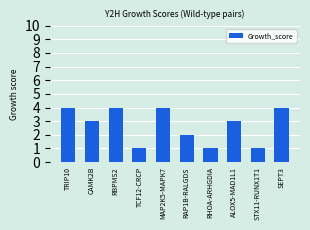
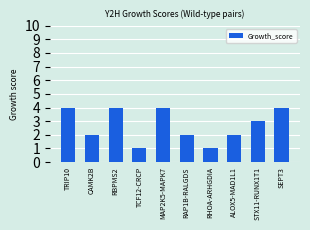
CAMK2B: 3 -> 2
ALOX5-MAD1L1: 3 -> 2
STX11-RUNX1T1: 1 -> 3
